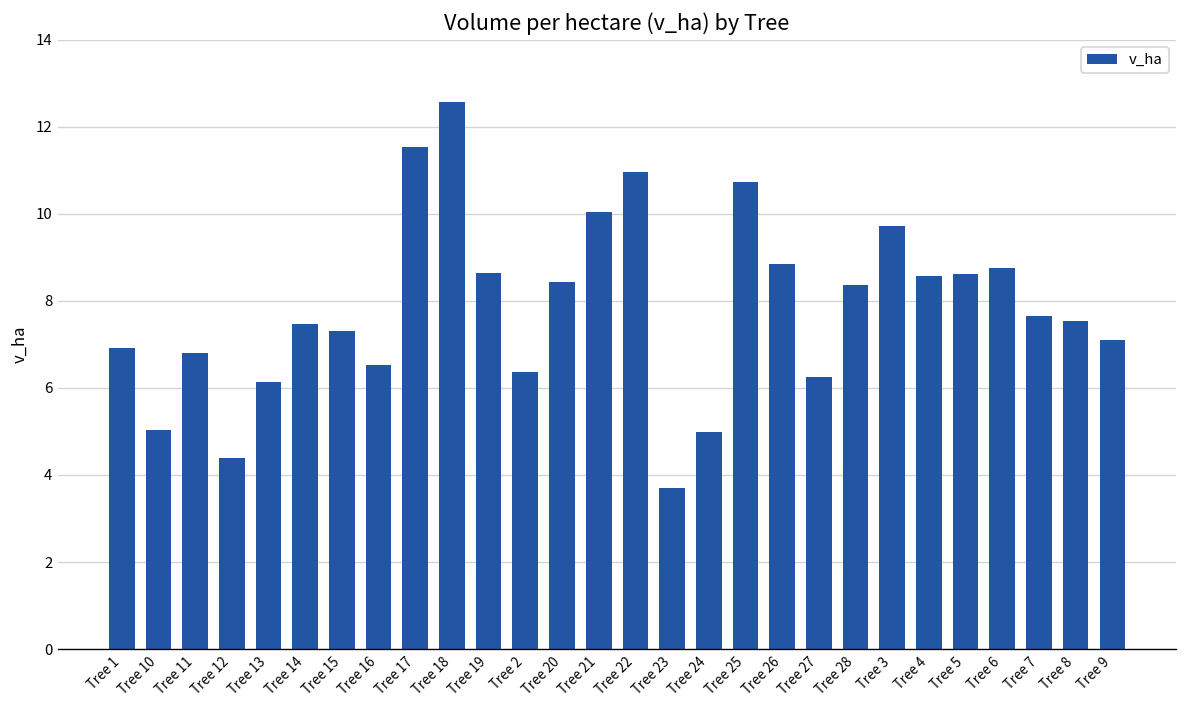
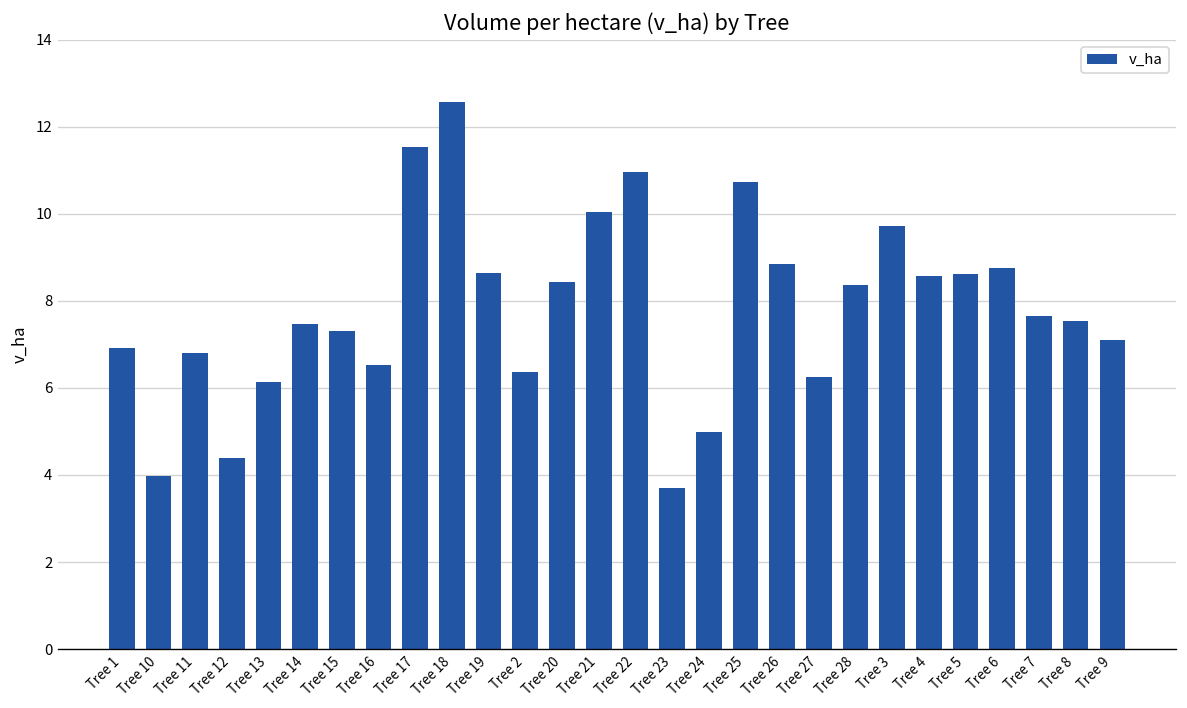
Tree 10: 5.0 -> 4.0
